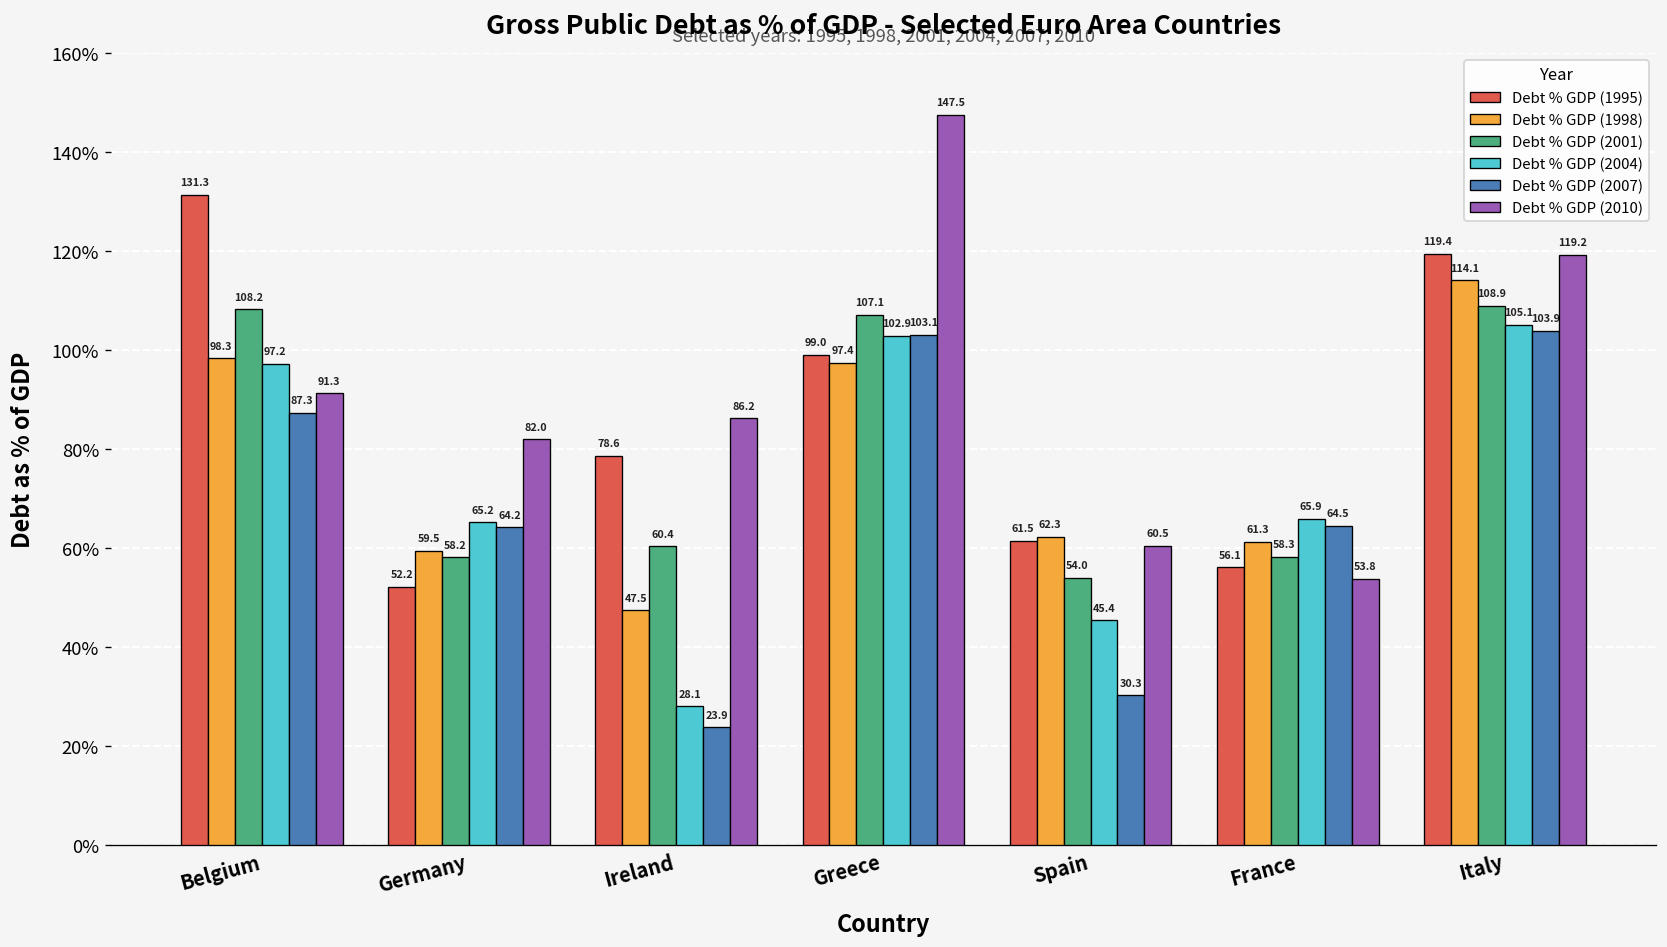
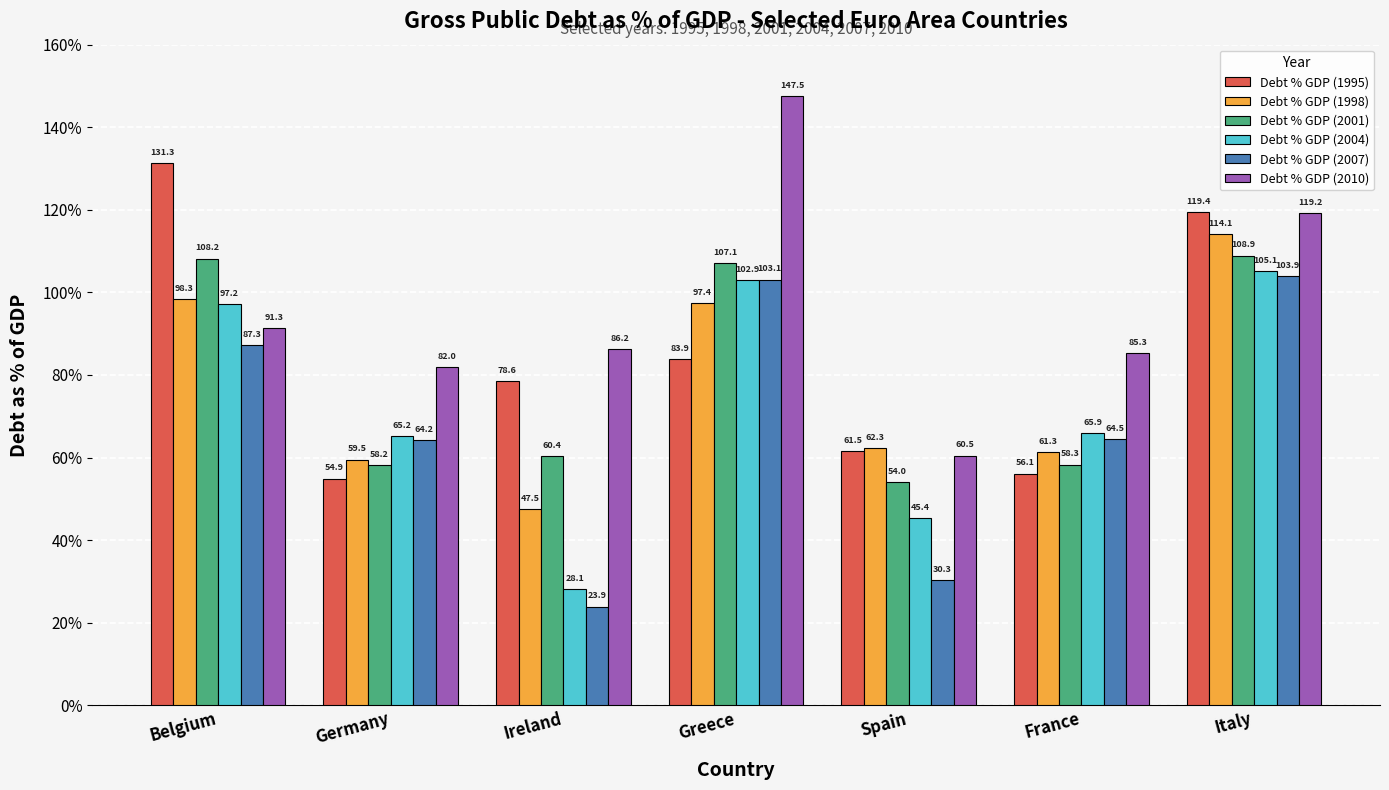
Debt % GDP (1995), Germany: 52.2 -> 54.9
Debt % GDP (1995), Greece: 99.0 -> 83.9
Debt % GDP (2010), France: 53.8 -> 85.3
